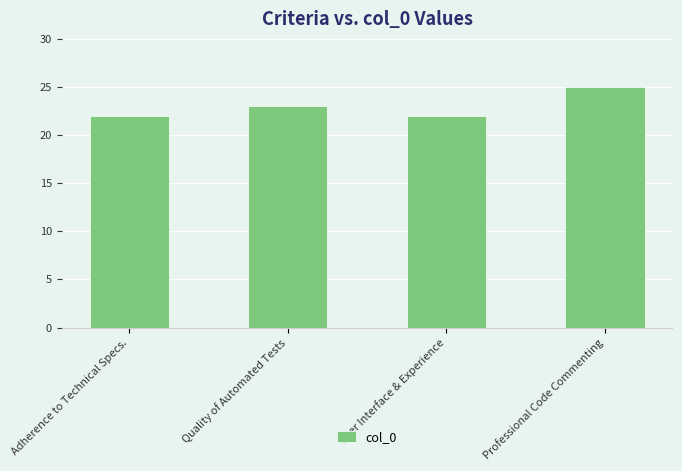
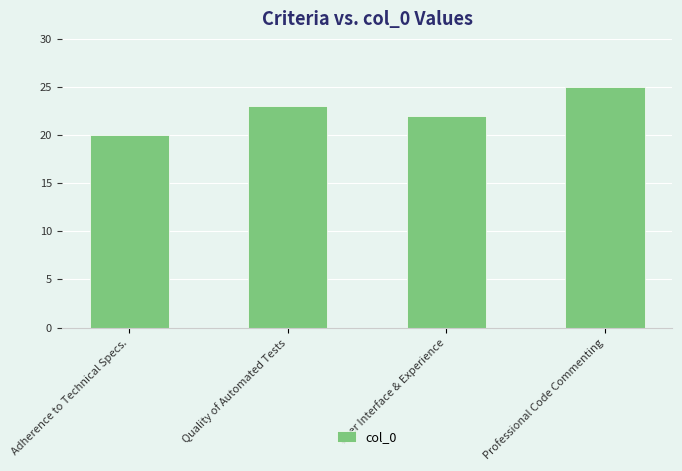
Adherence to Technical Specs.: 22 -> 20
